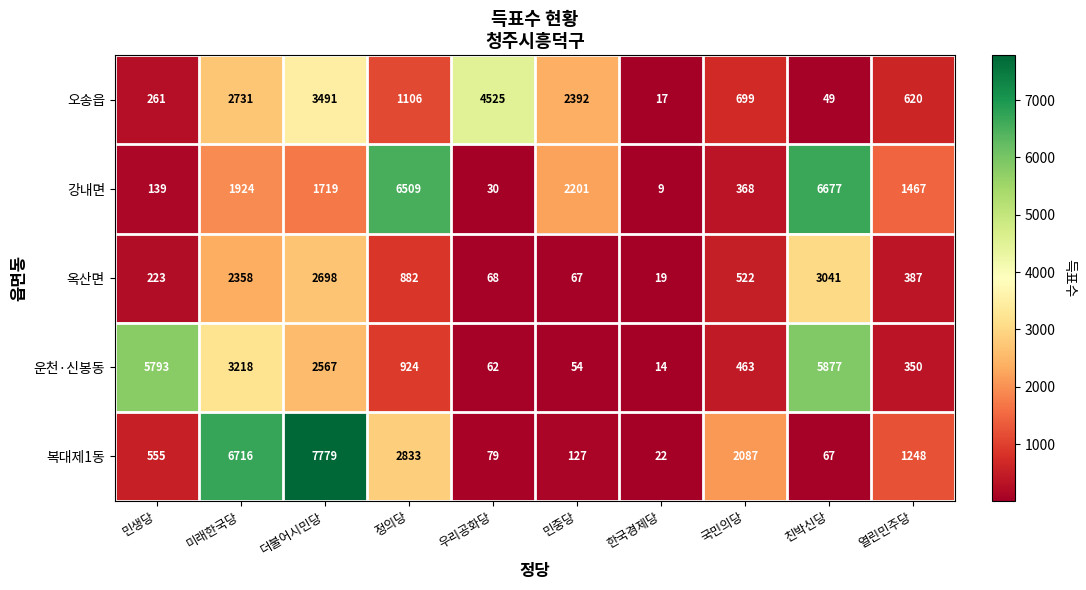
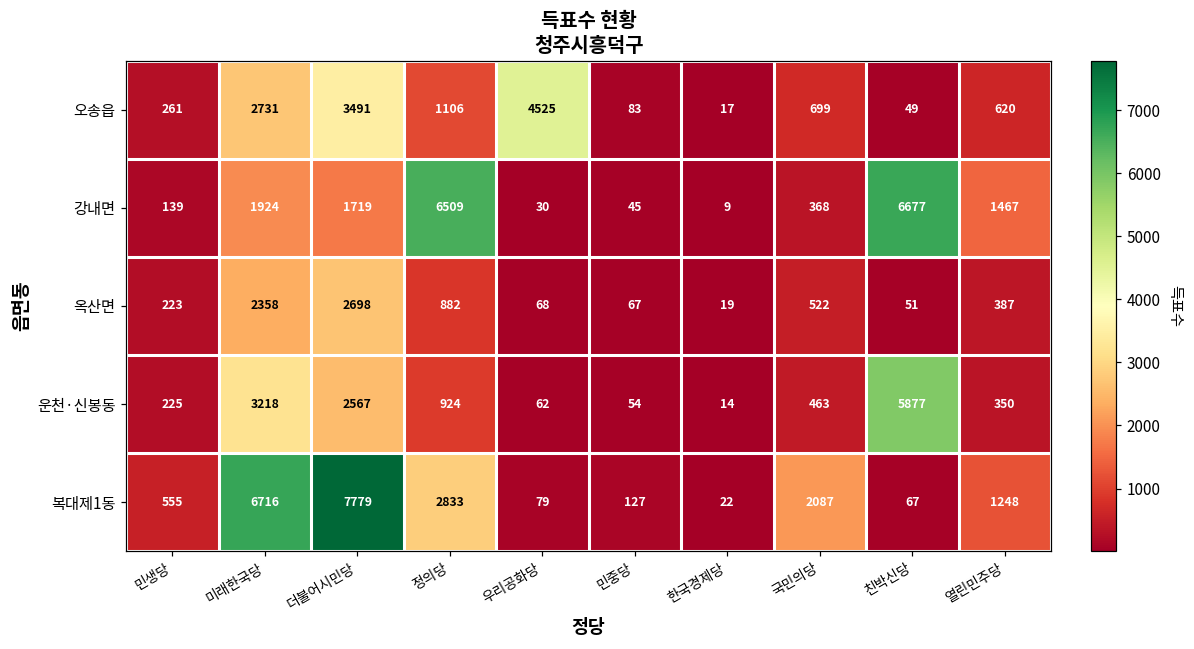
오송읍, 민중당: 2392 -> 83
강내면, 민중당: 2201 -> 45
옥산면, 친박신당: 3041 -> 51
운천·신봉동, 민생당: 5793 -> 225
